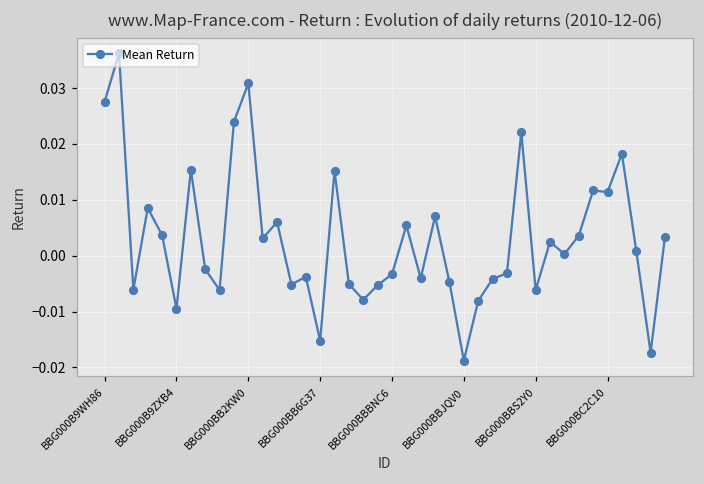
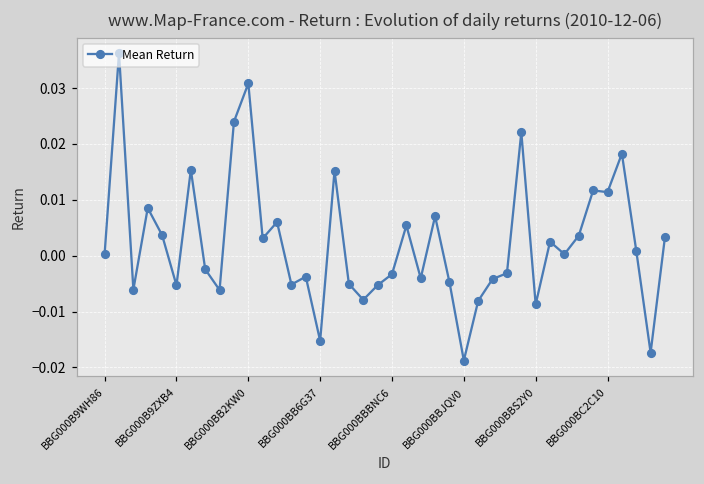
BBG000B9WH86: 0.028 -> 0.000
BBG000B9ZXB4: -0.009 -> -0.005
BBG000BBS2Y0: -0.006 -> -0.009
